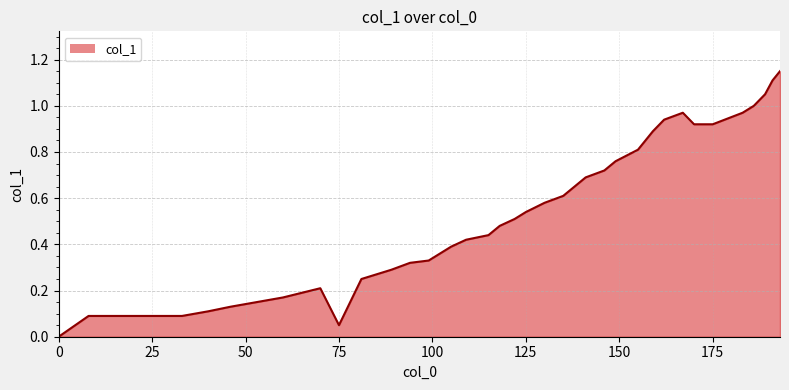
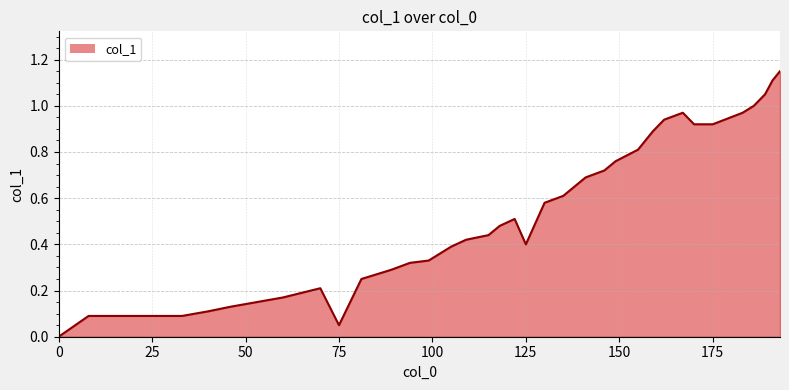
125: 0.54 -> 0.40
